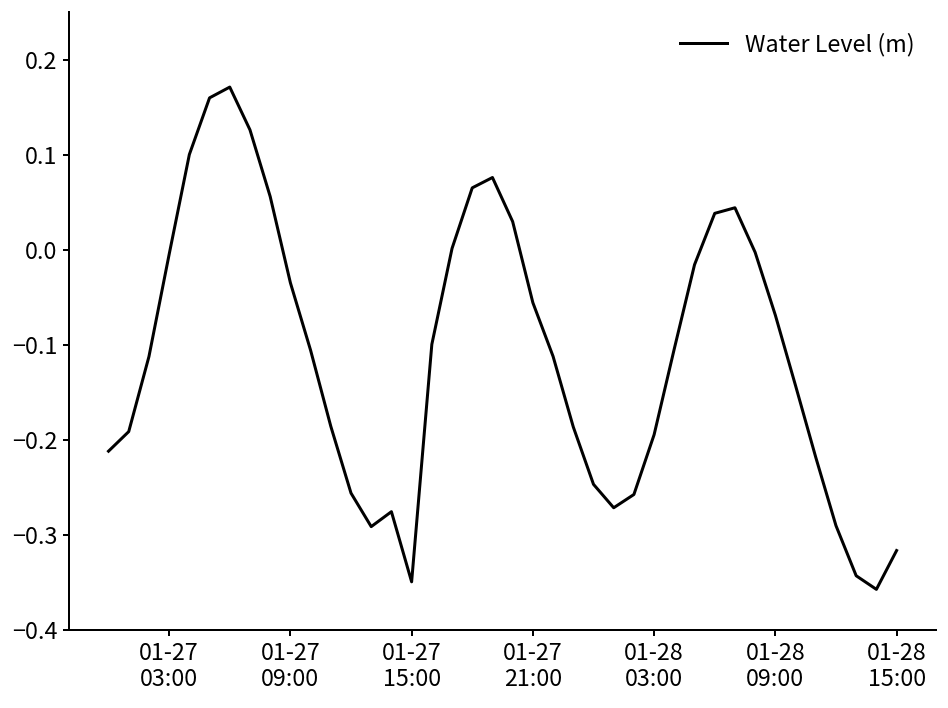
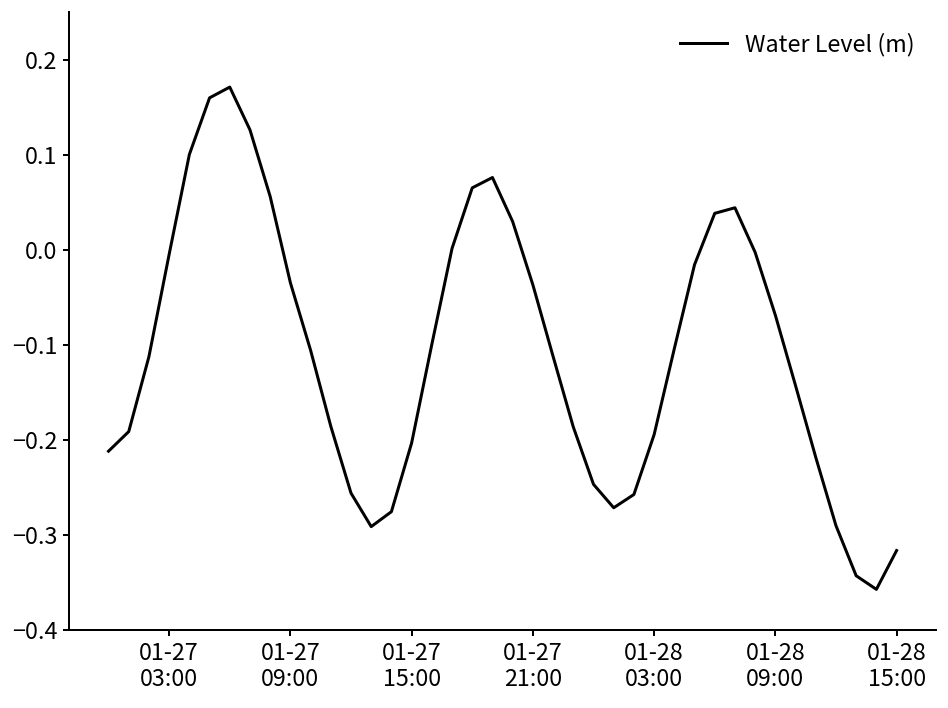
01-27 15:00: -0.35 -> -0.20
01-27 21:00: -0.06 -> -0.04
